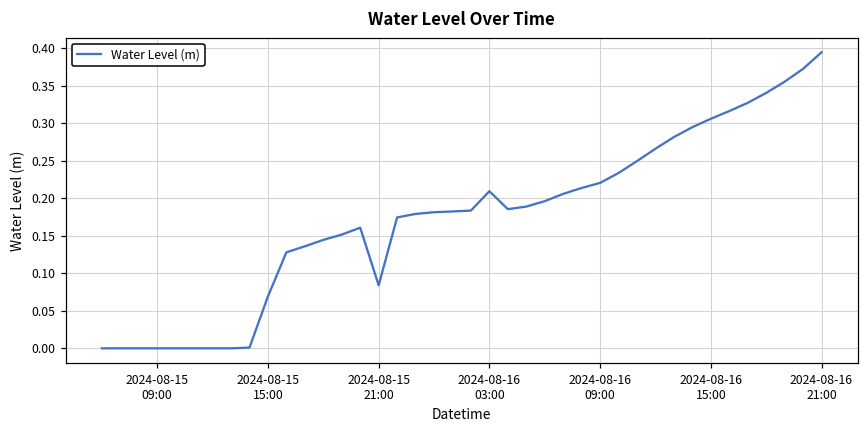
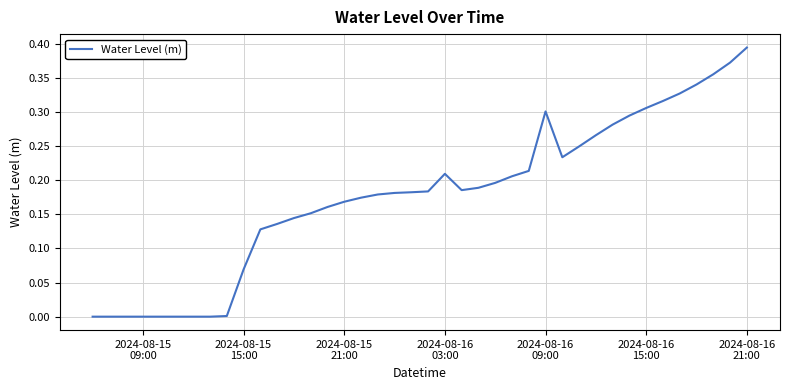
2024-08-15 21:00: 0.08 -> 0.17
2024-08-16 09:00: 0.22 -> 0.30
